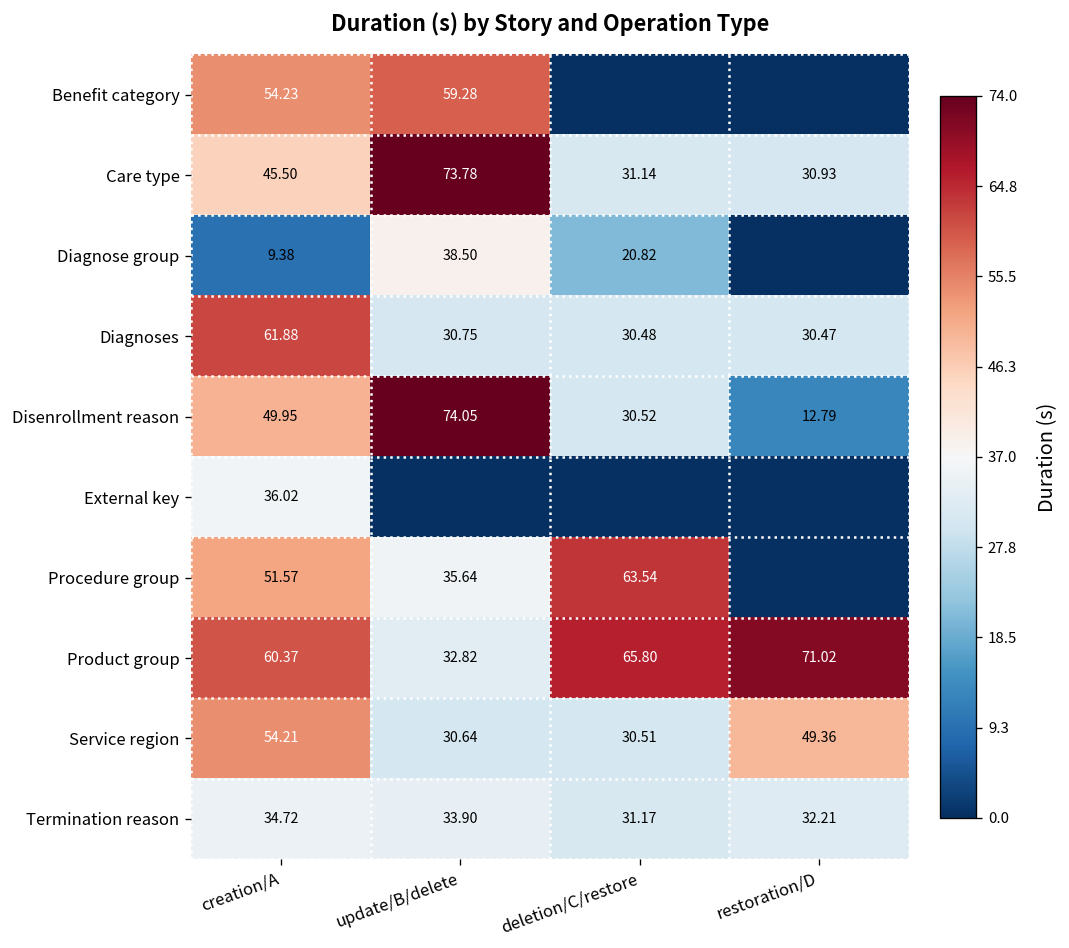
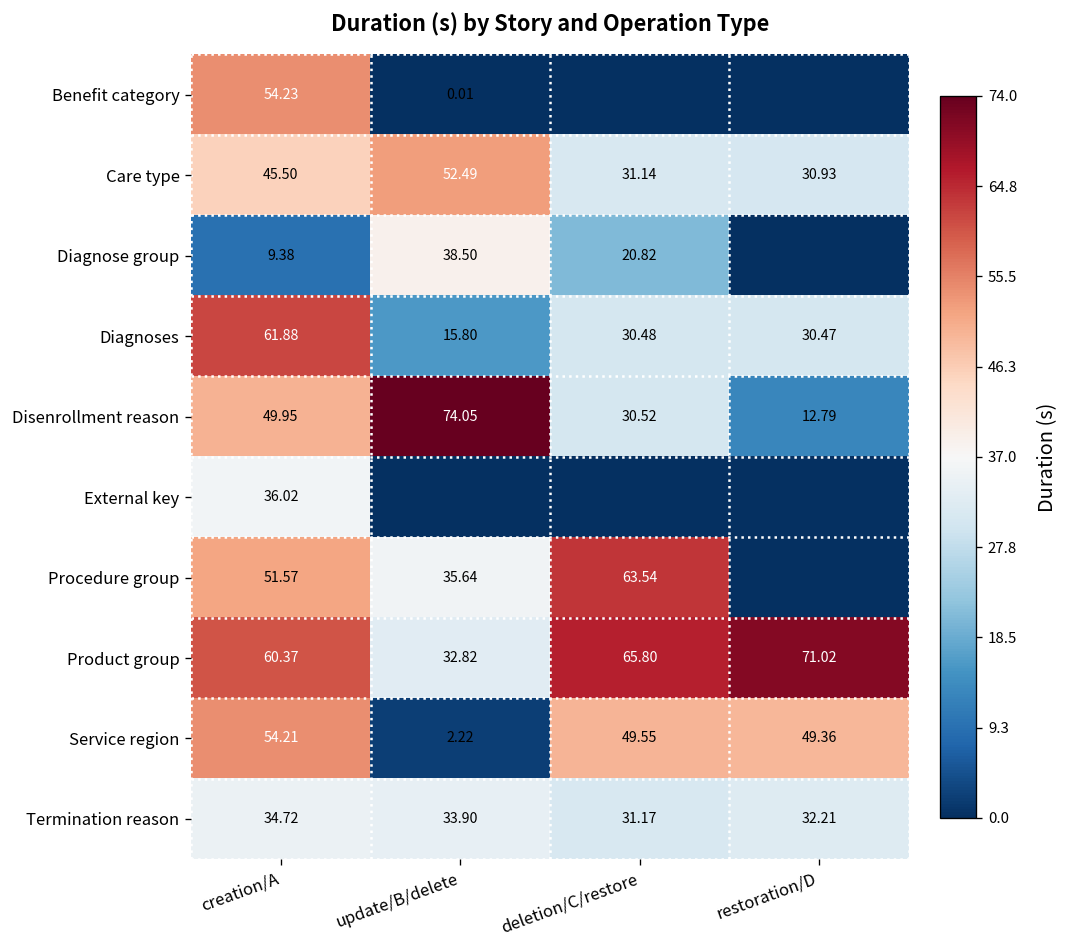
Benefit category, update/B/delete: 59.28 -> 0.01
Care type, update/B/delete: 73.78 -> 52.49
Diagnoses, update/B/delete: 30.75 -> 15.80
Service region, update/B/delete: 30.64 -> 2.22
Service region, deletion/C/restore: 30.51 -> 49.55
